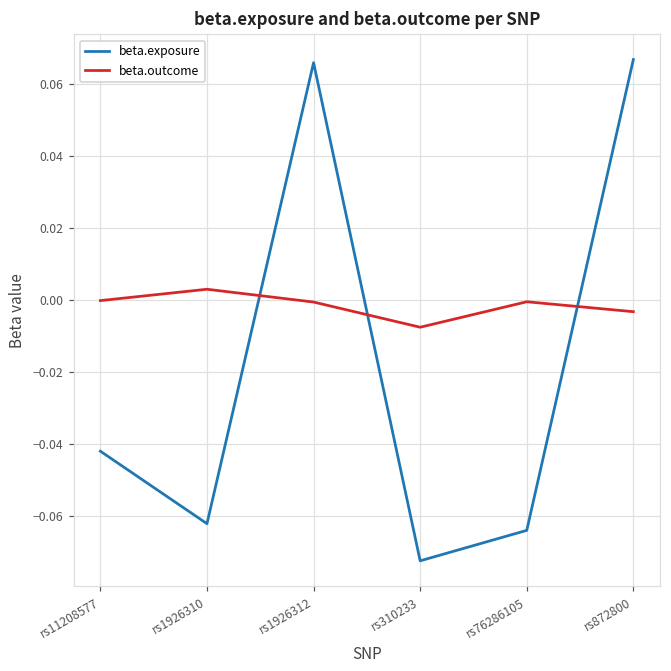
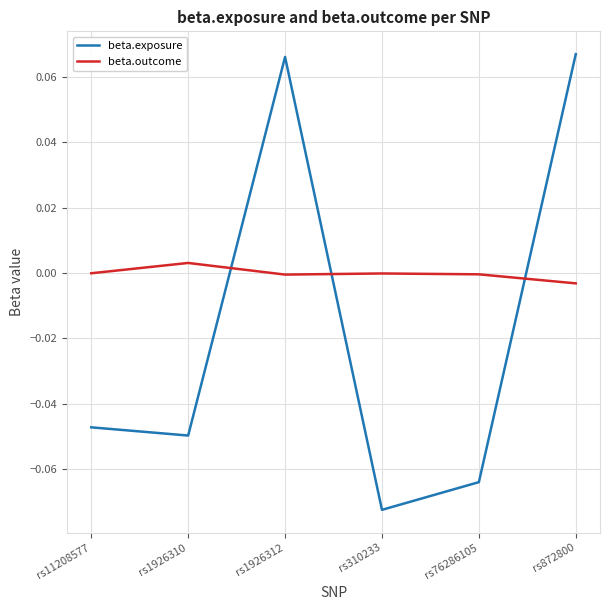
beta.exposure, rs11208577: -0.042 -> -0.047
beta.exposure, rs1926310: -0.062 -> -0.050
beta.outcome, rs310233: -0.007 -> 0.000
